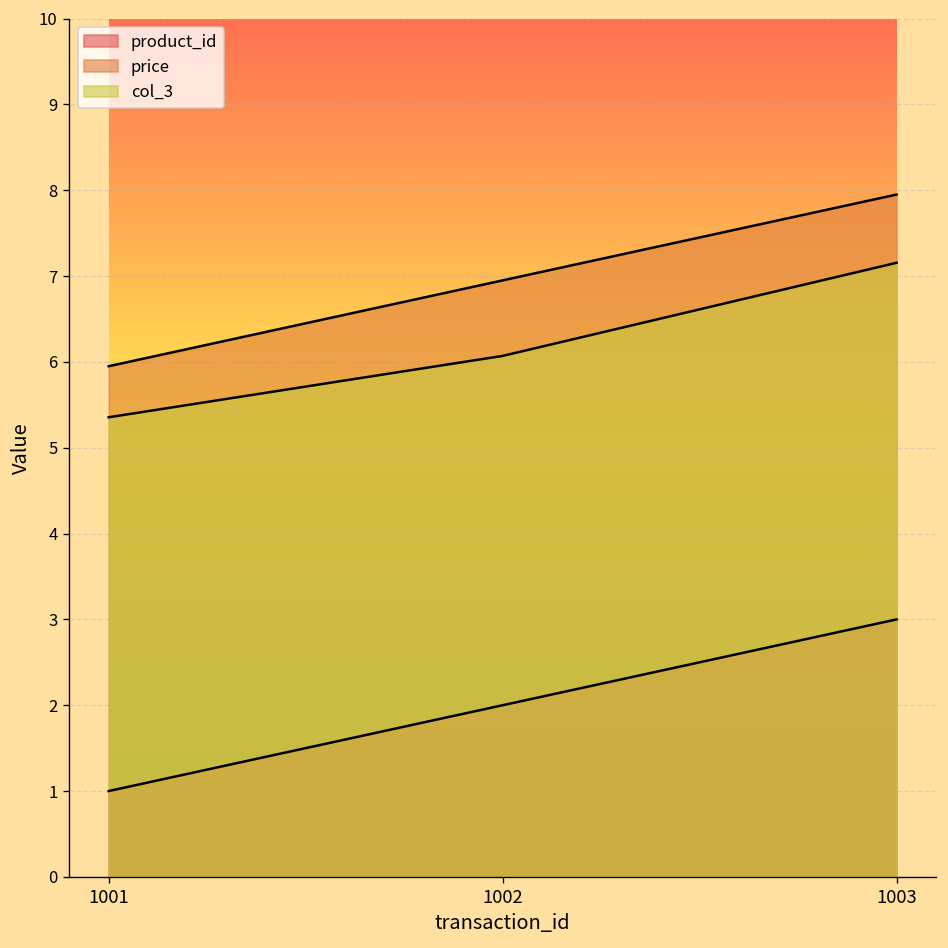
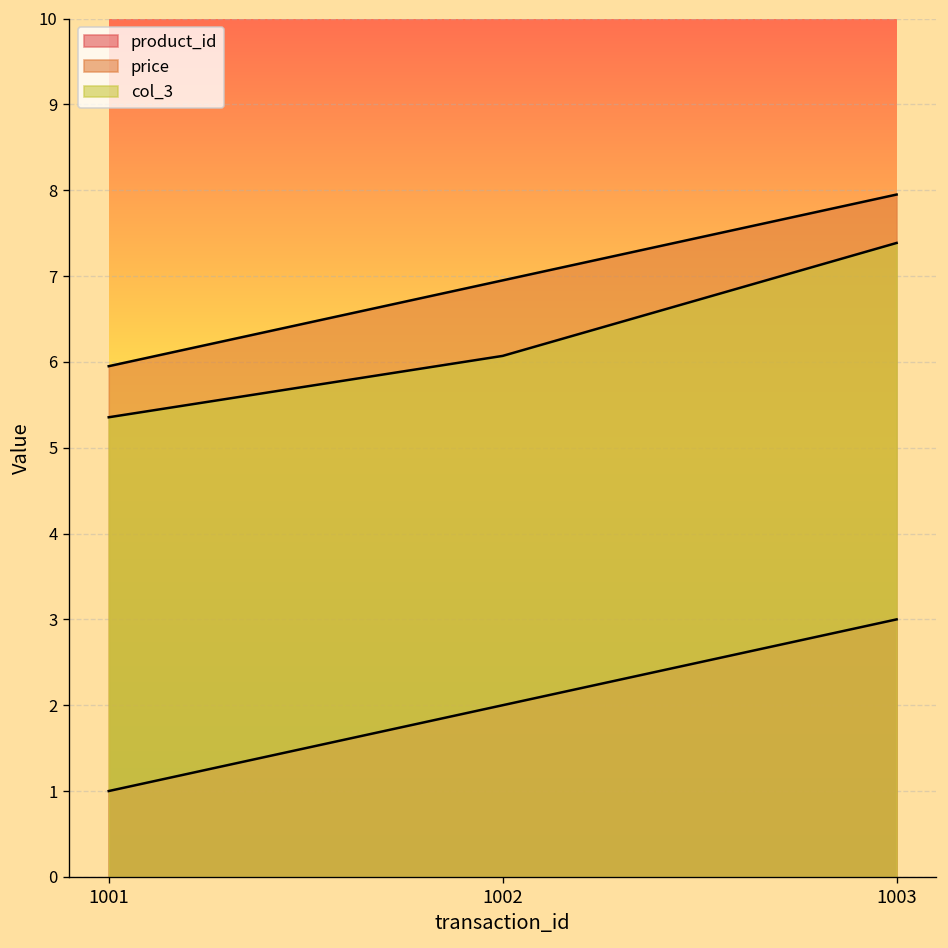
col_3, 1003: 7.2 -> 7.4
